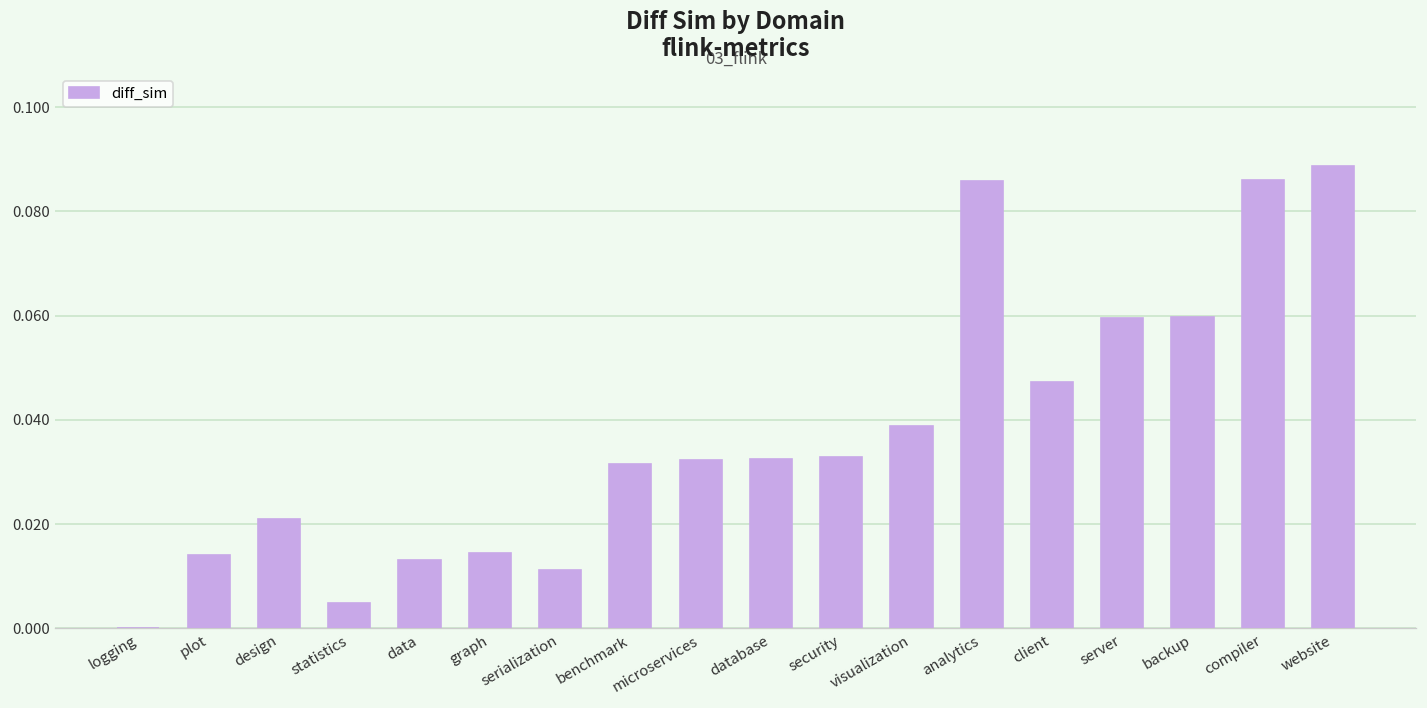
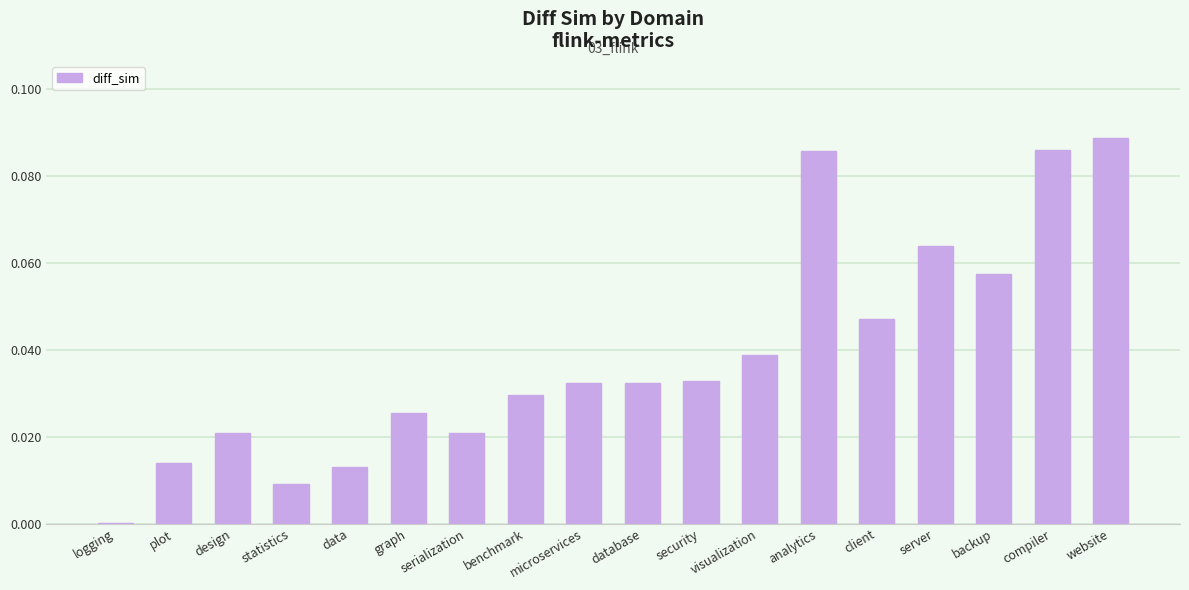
statistics: 0.005 -> 0.009
graph: 0.014 -> 0.025
serialization: 0.011 -> 0.021
benchmark: 0.032 -> 0.030
server: 0.060 -> 0.064
backup: 0.060 -> 0.057
